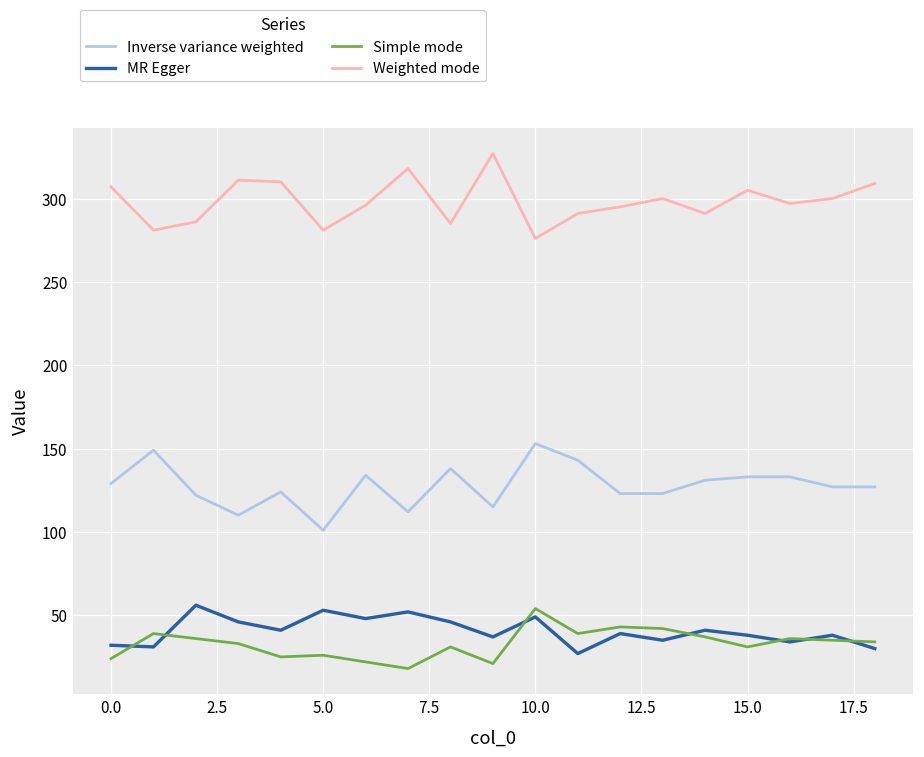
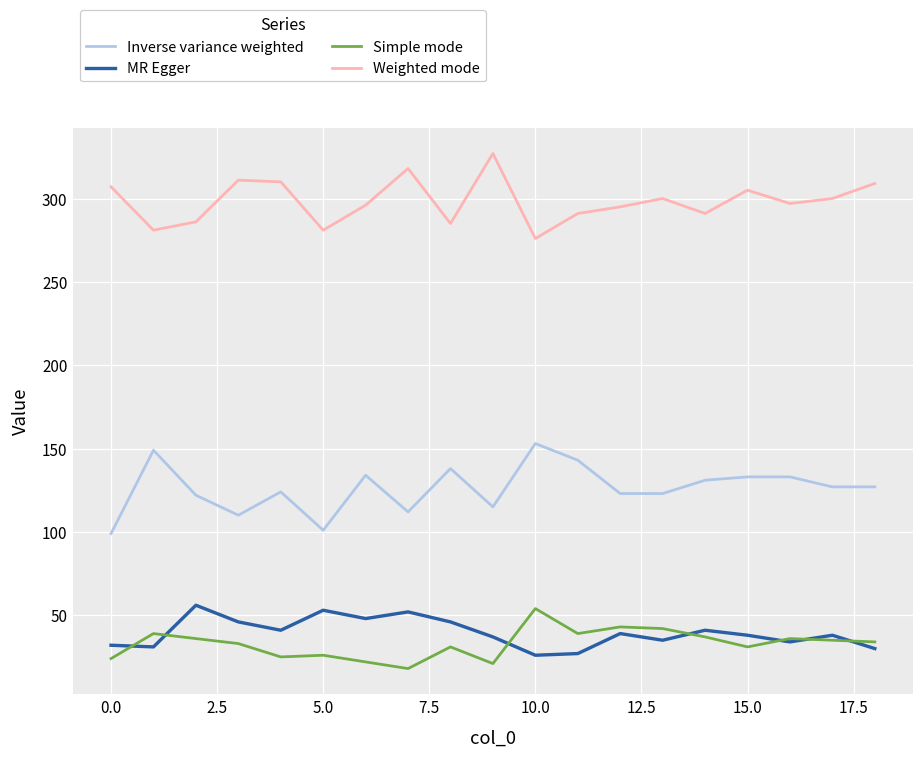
Inverse variance weighted, 0.0: 129 -> 99
MR Egger, 10.0: 49 -> 26
